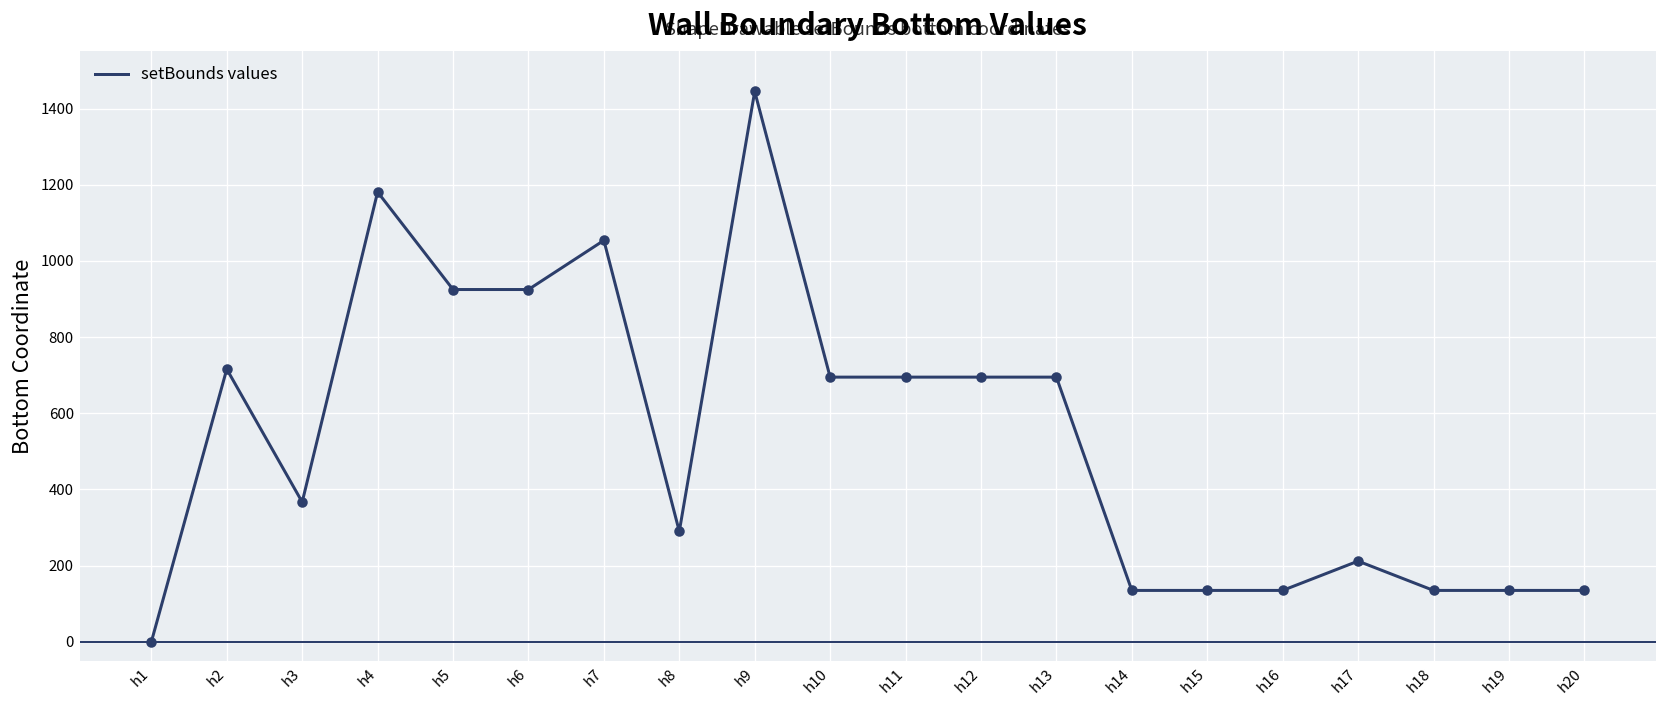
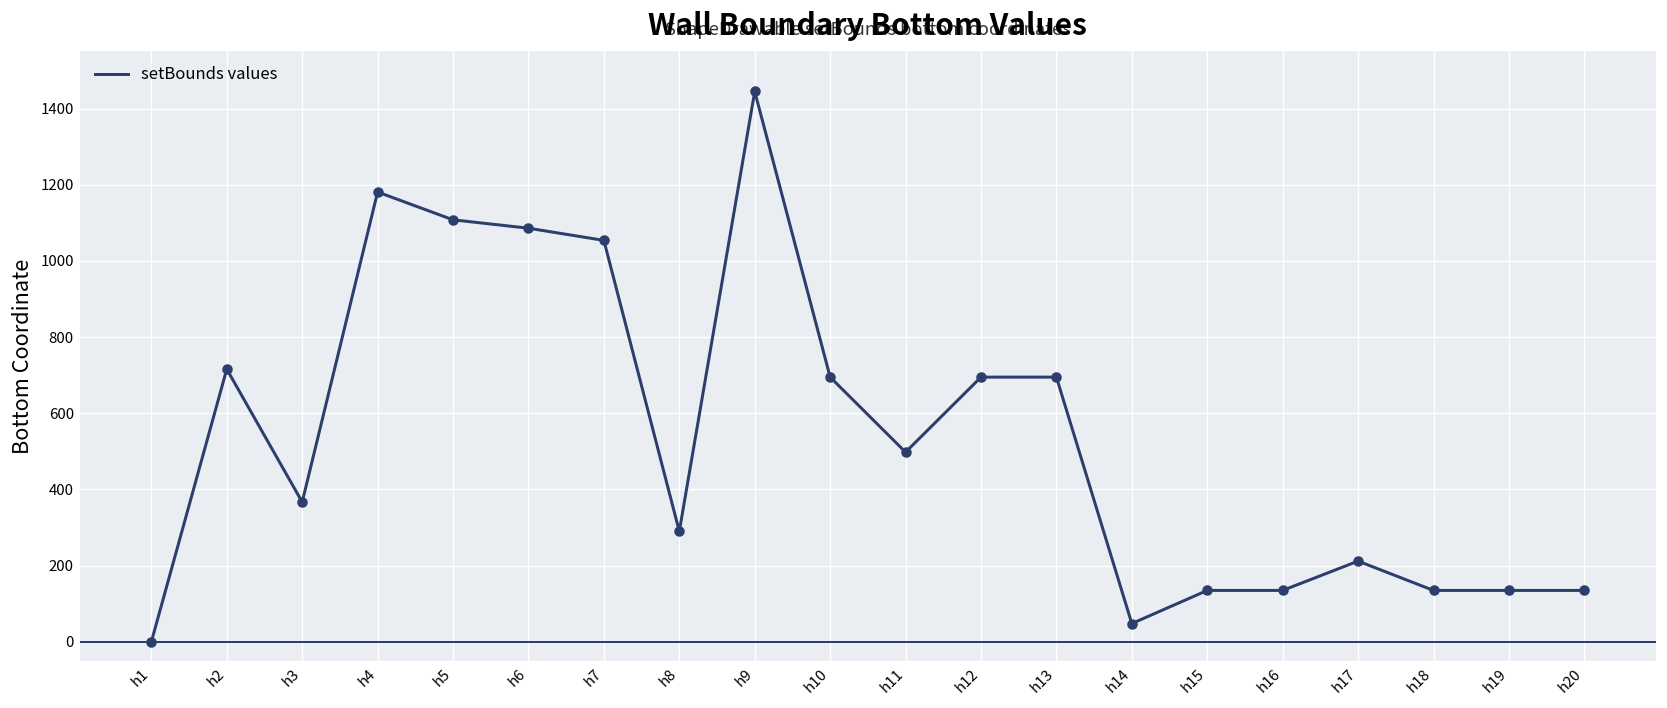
h5: 930 -> 1110
h6: 930 -> 1090
h11: 700 -> 500
h14: 140 -> 50
